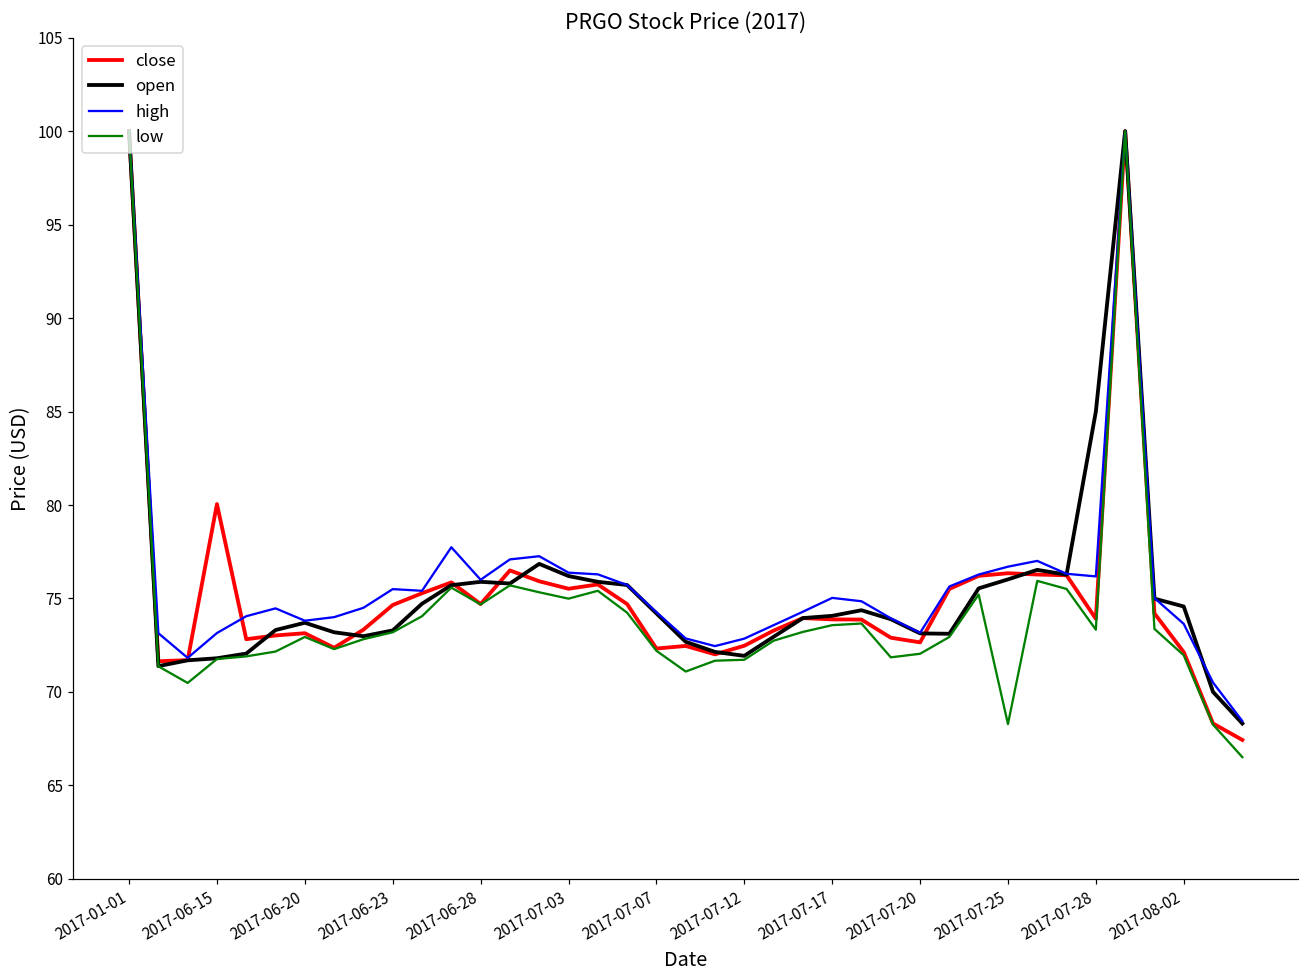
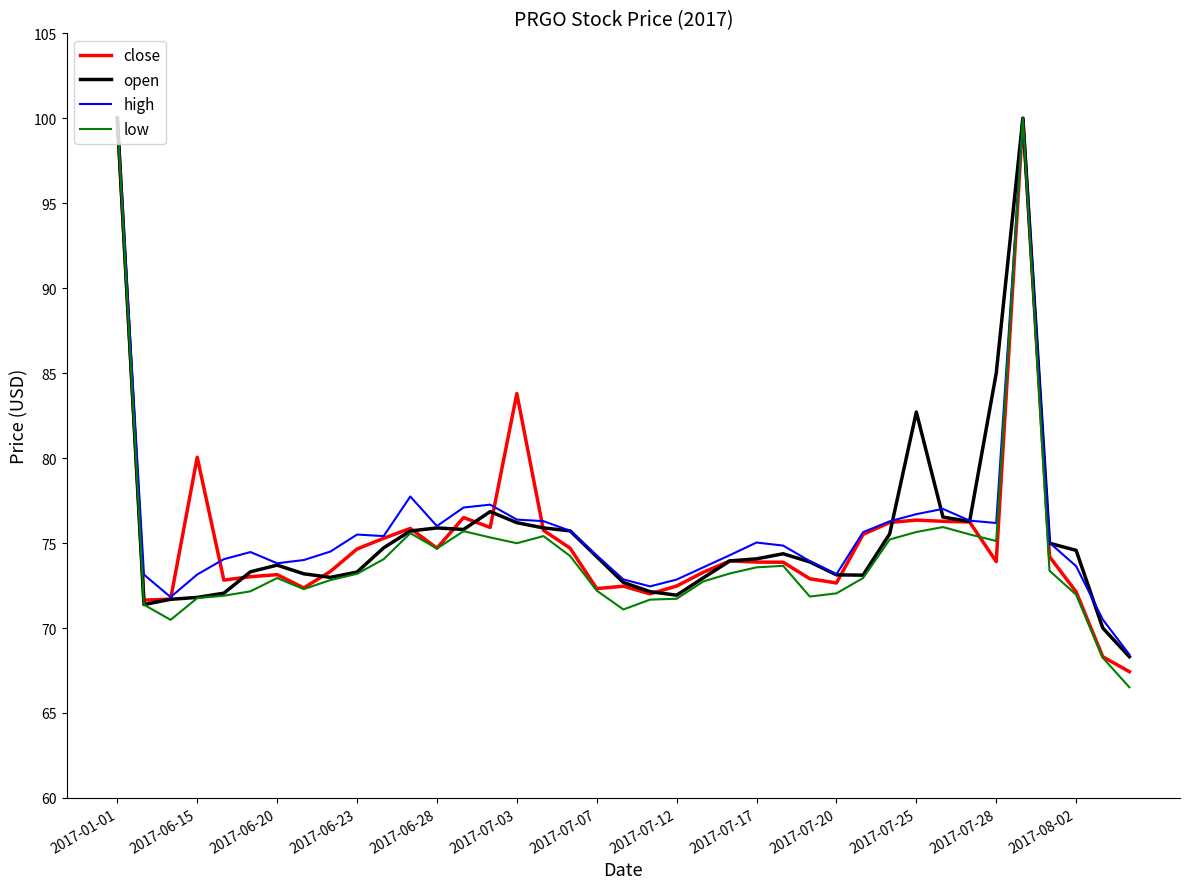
close, 2017-07-03: 75.5 -> 83.8
open, 2017-07-25: 76.0 -> 82.7
low, 2017-07-25: 68.3 -> 75.7
low, 2017-07-28: 73.3 -> 75.1
